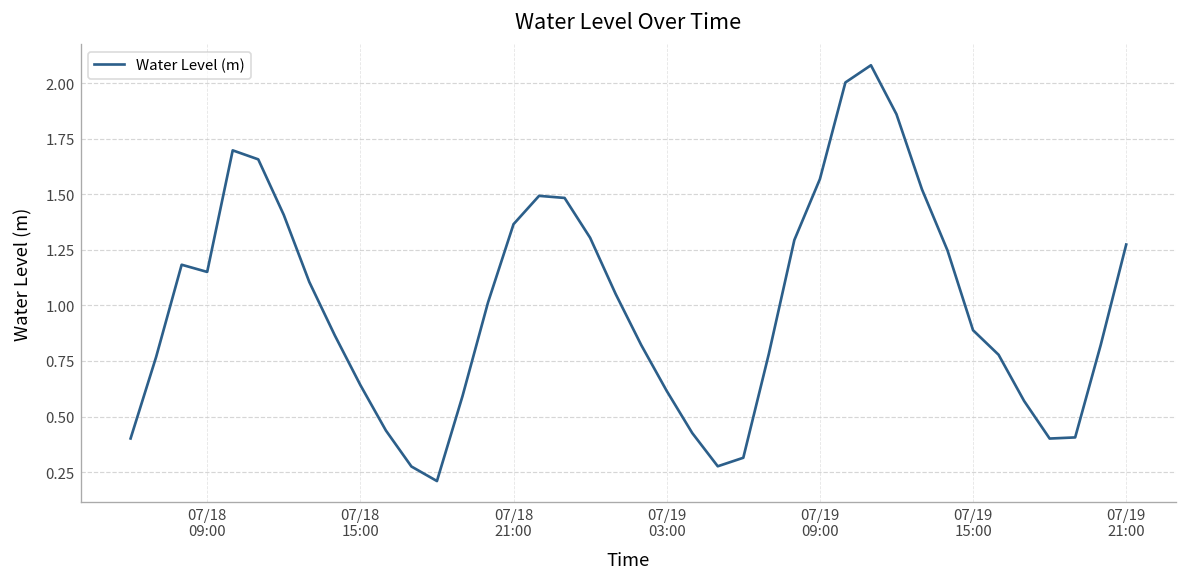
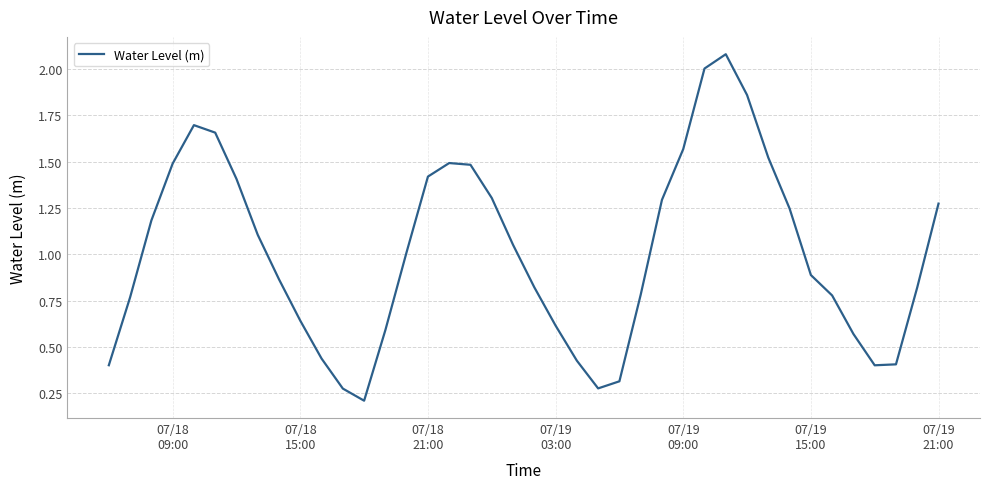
07/18 09:00: 1.15 -> 1.49
07/18 21:00: 1.37 -> 1.42
